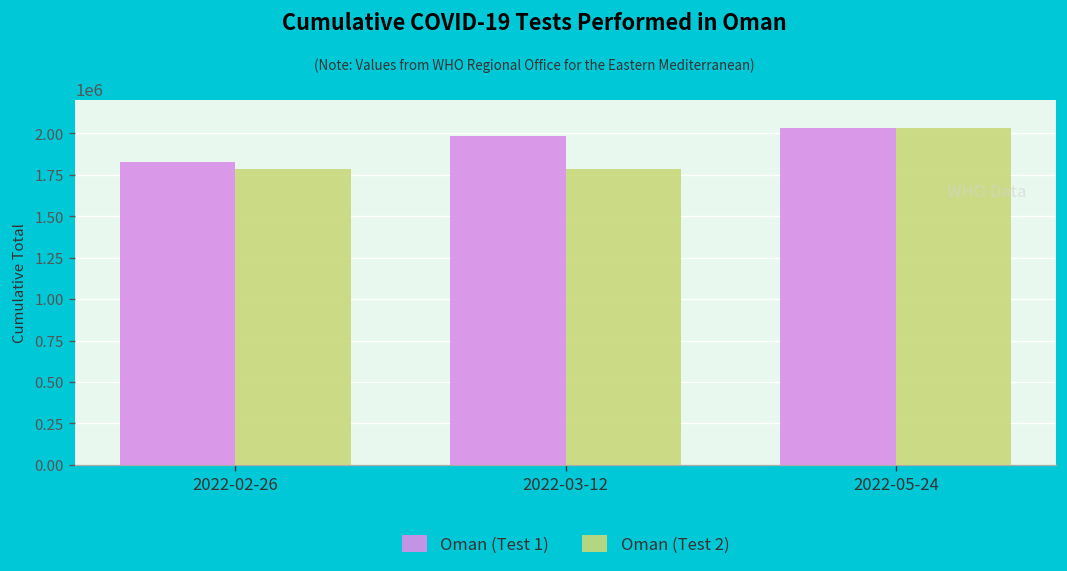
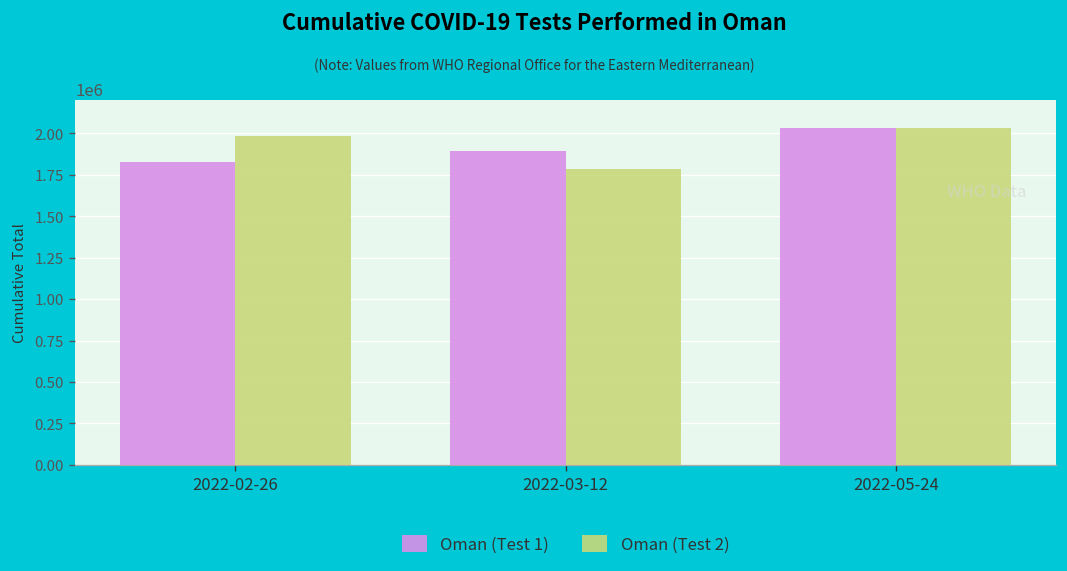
Oman (Test 2), 2022-02-26: 1790000 -> 1990000
Oman (Test 1), 2022-03-12: 1990000 -> 1890000
